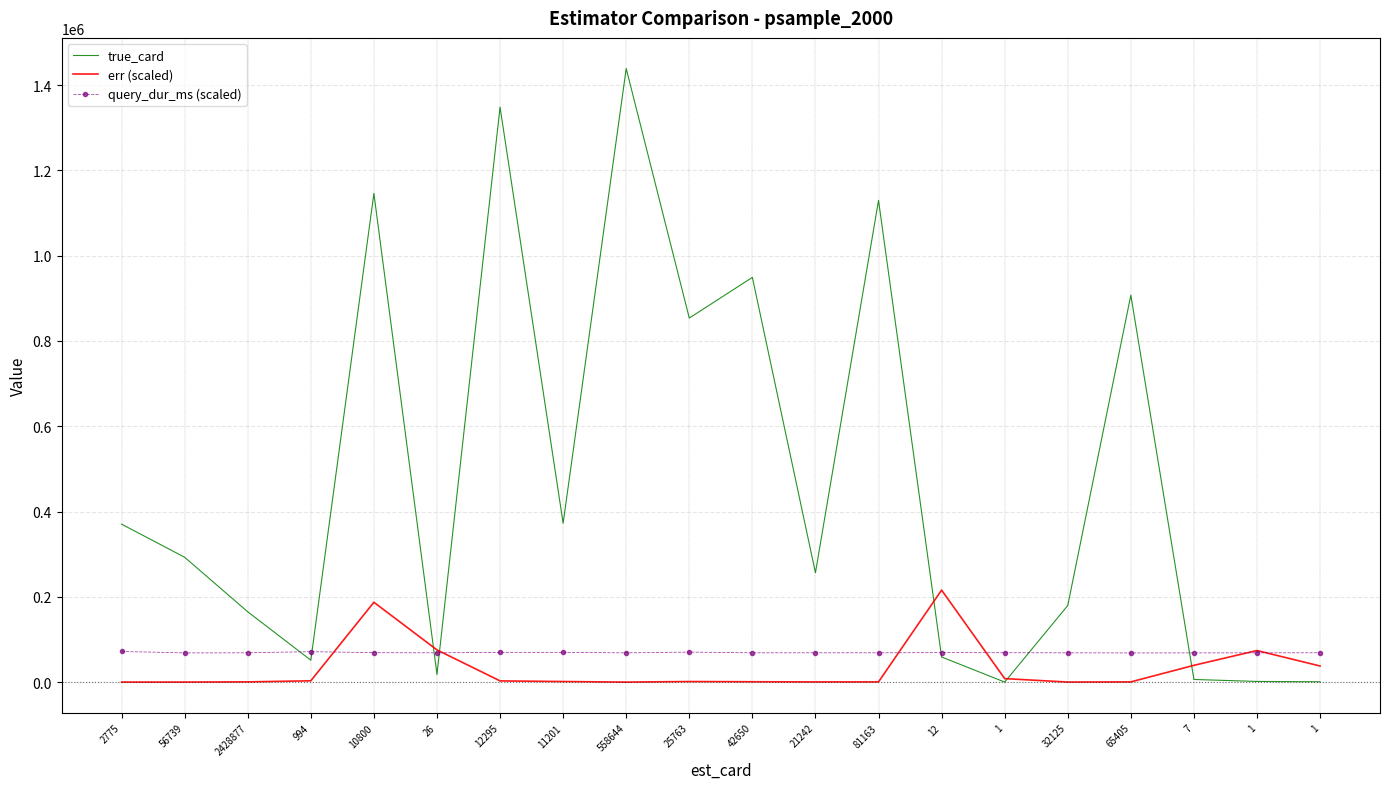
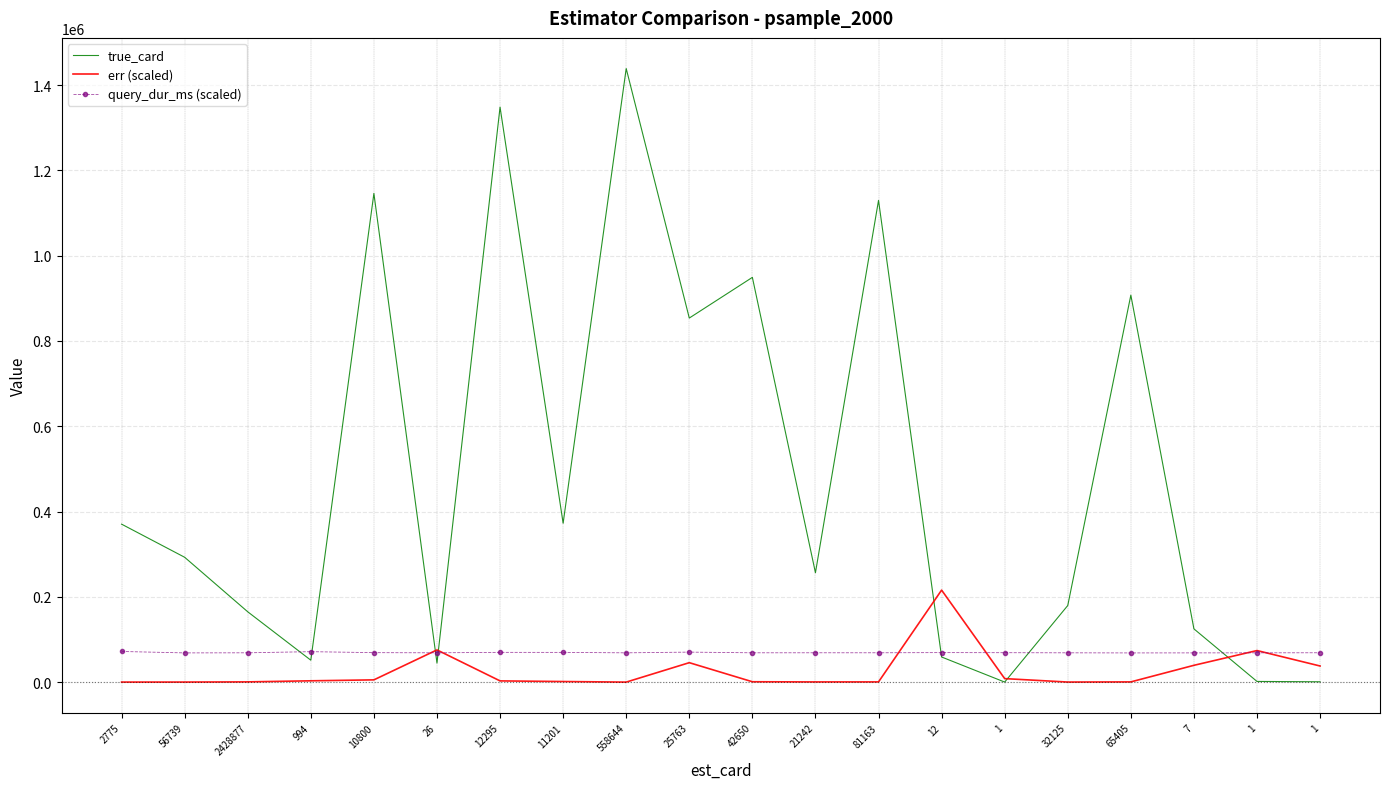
err (scaled), 10800: 190000 -> 10000
true_card, 26: 20000 -> 40000
err (scaled), 25763: 0 -> 50000
true_card, 7: 10000 -> 120000
